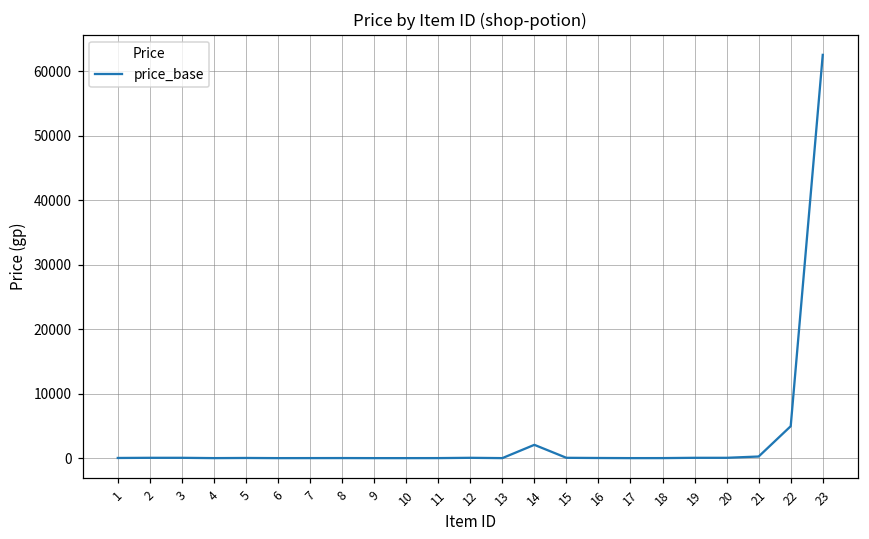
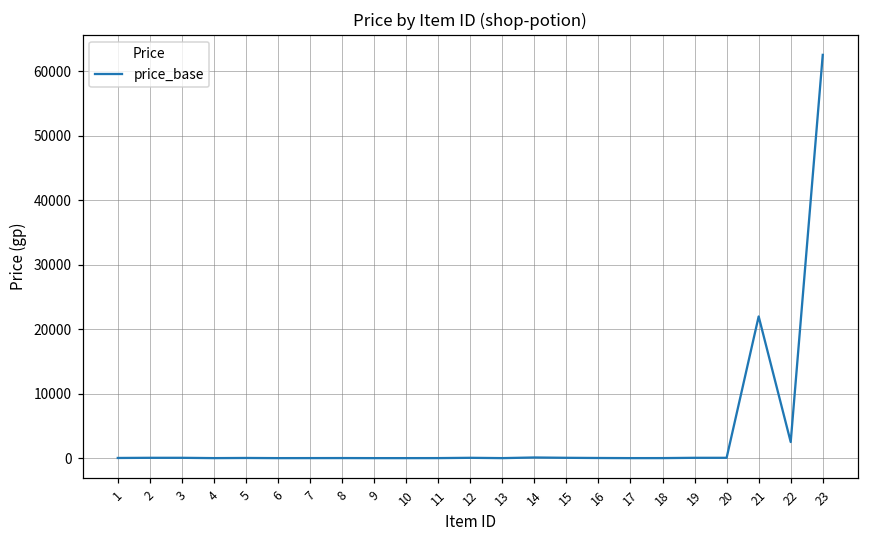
14: 2000 -> 0
21: 0 -> 22000
22: 5000 -> 3000
